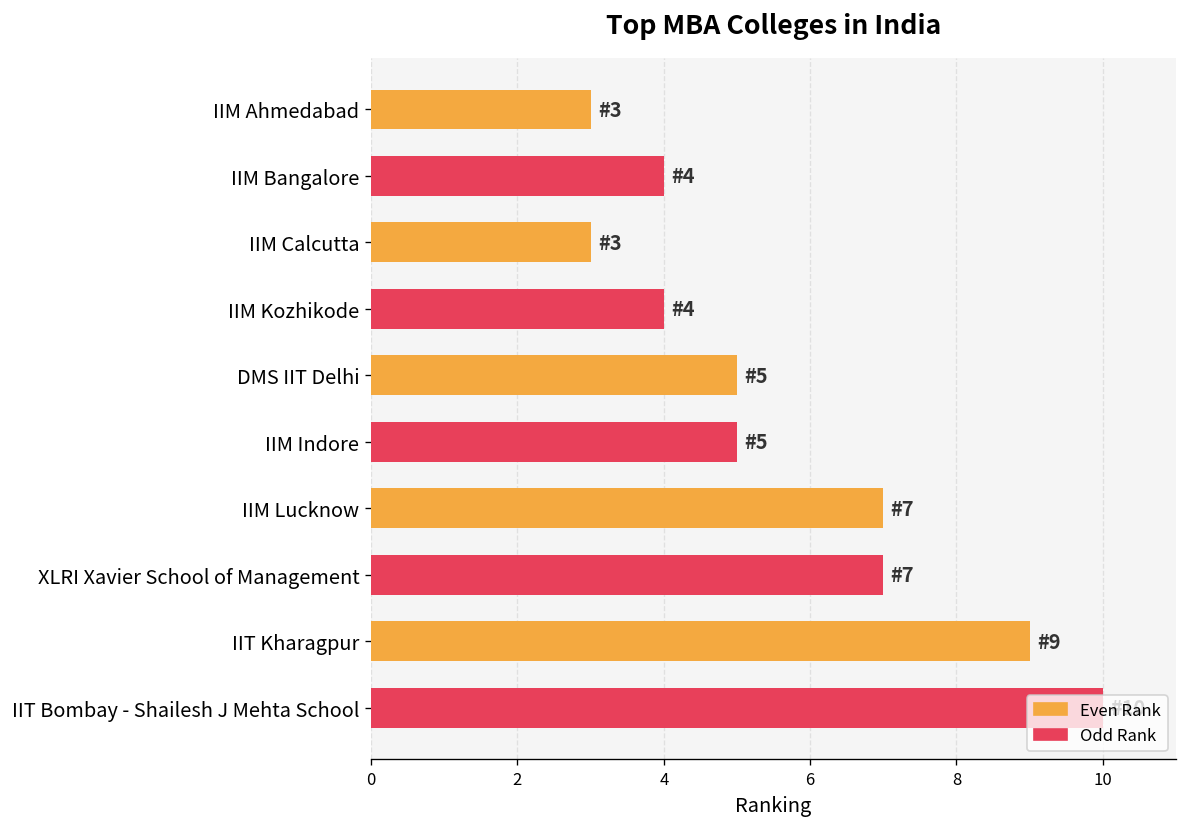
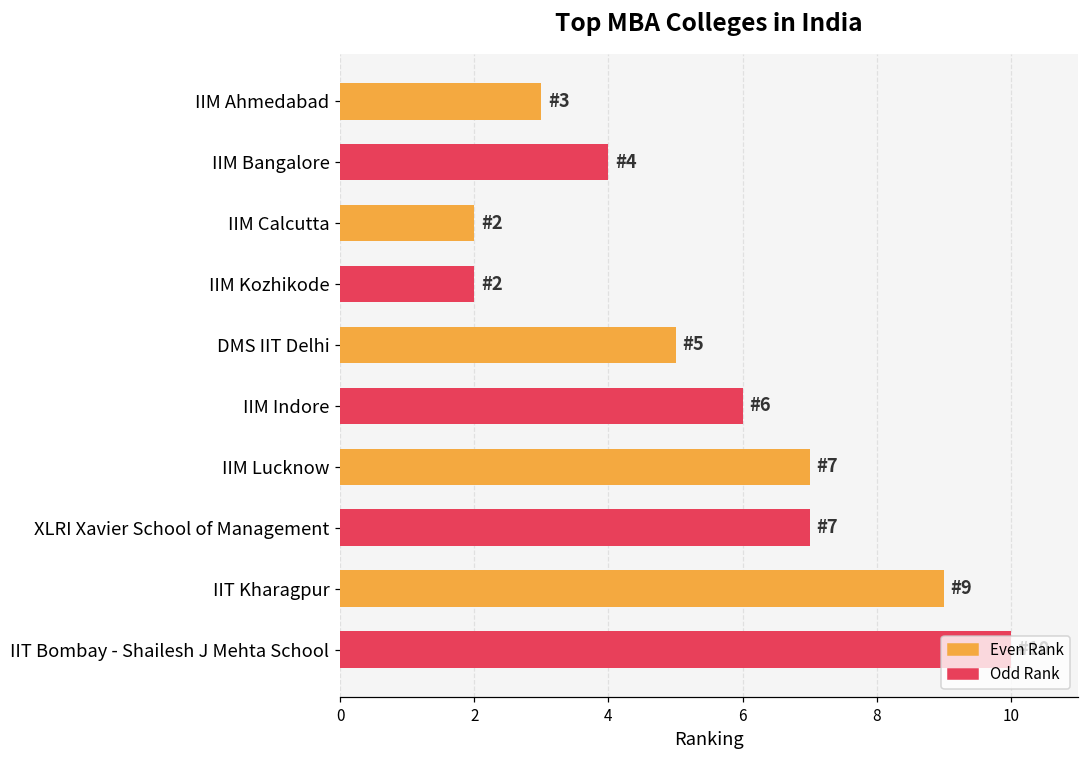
IIM Calcutta: 3 -> 2
IIM Kozhikode: 4 -> 2
IIM Indore: 5 -> 6
